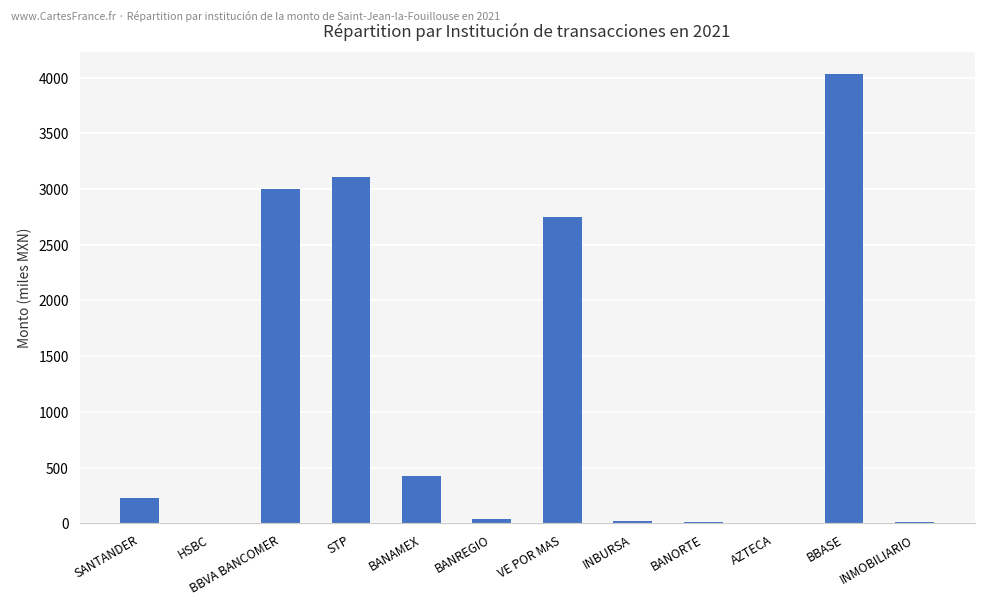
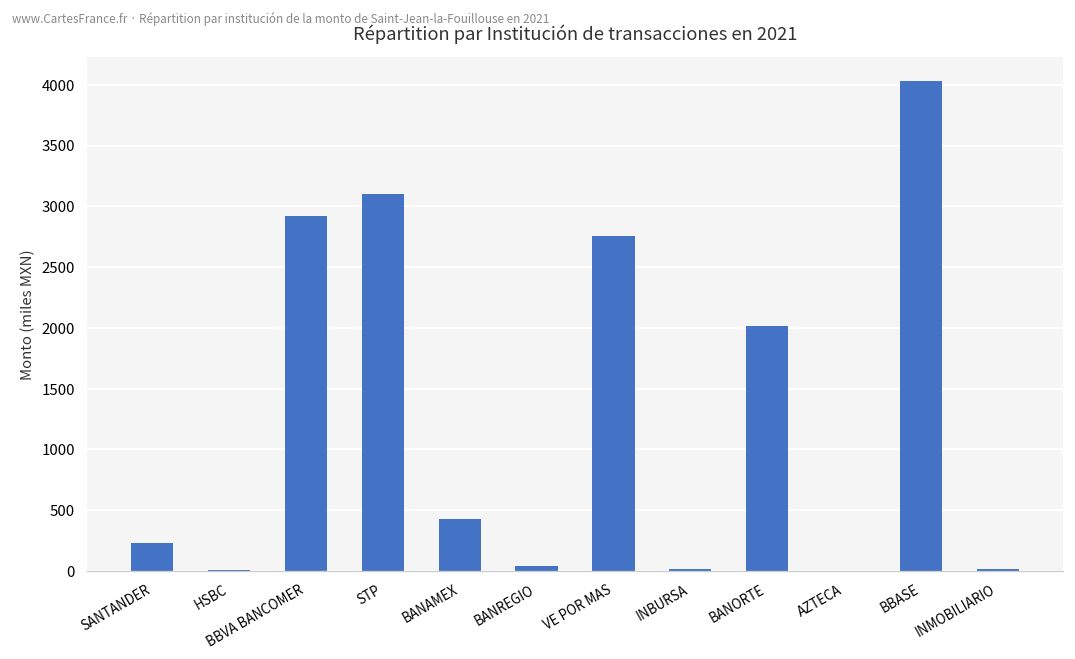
BBVA BANCOMER: 3000 -> 2920
BANORTE: 10 -> 2020
